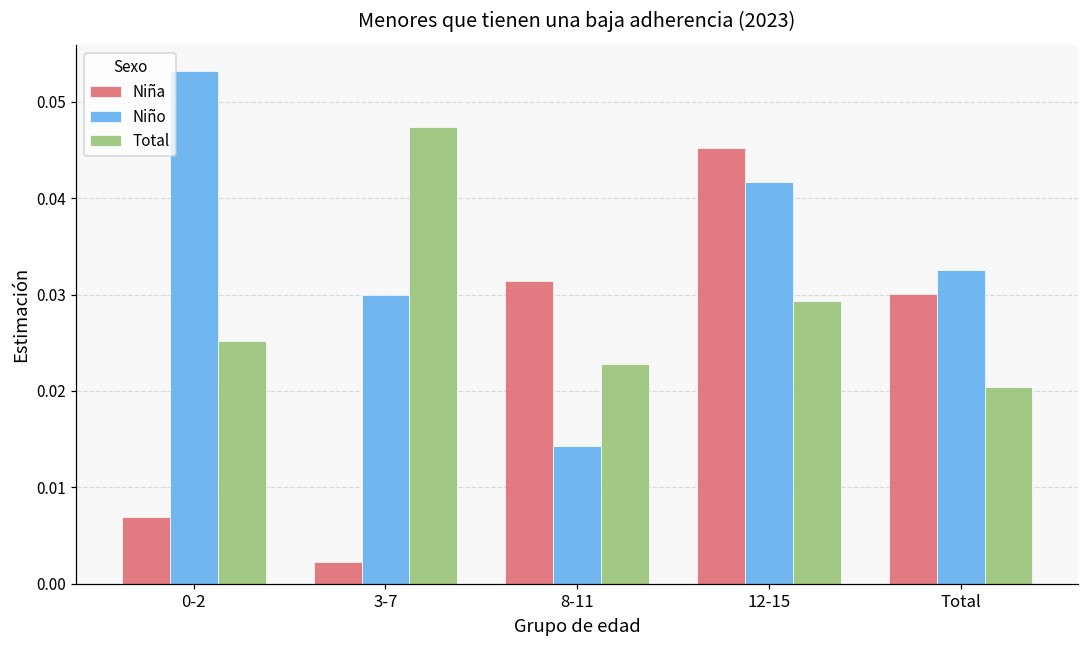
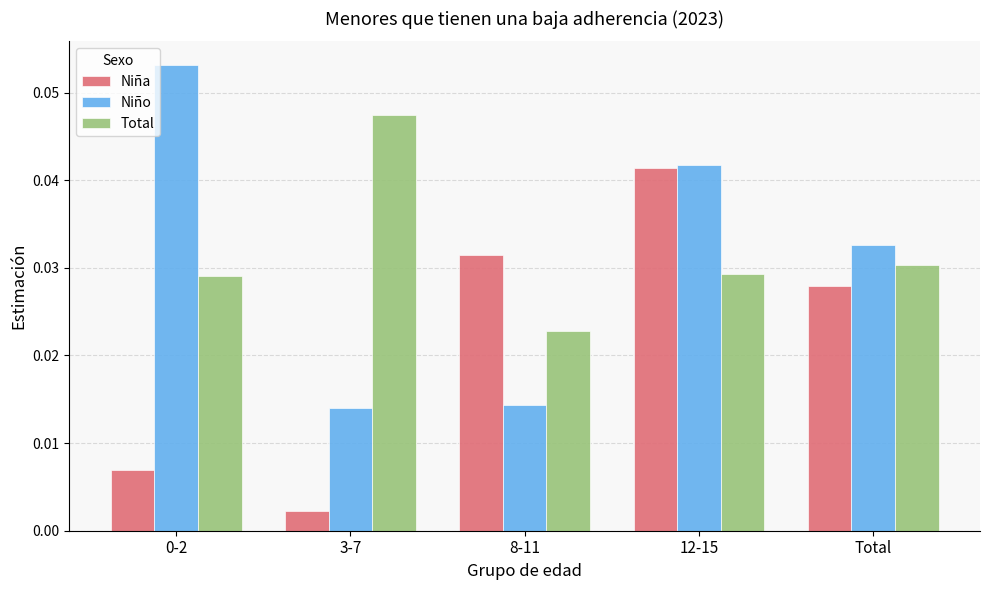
Total, 0-2: 0.025 -> 0.029
Niño, 3-7: 0.030 -> 0.014
Niña, 12-15: 0.045 -> 0.041
Niña, Total: 0.030 -> 0.028
Total, Total: 0.020 -> 0.030
